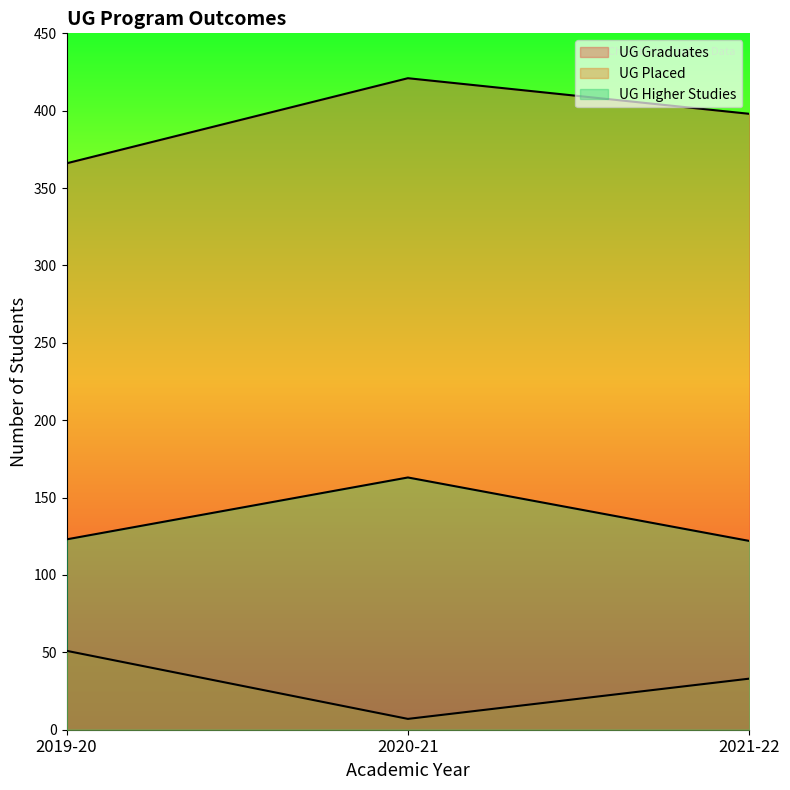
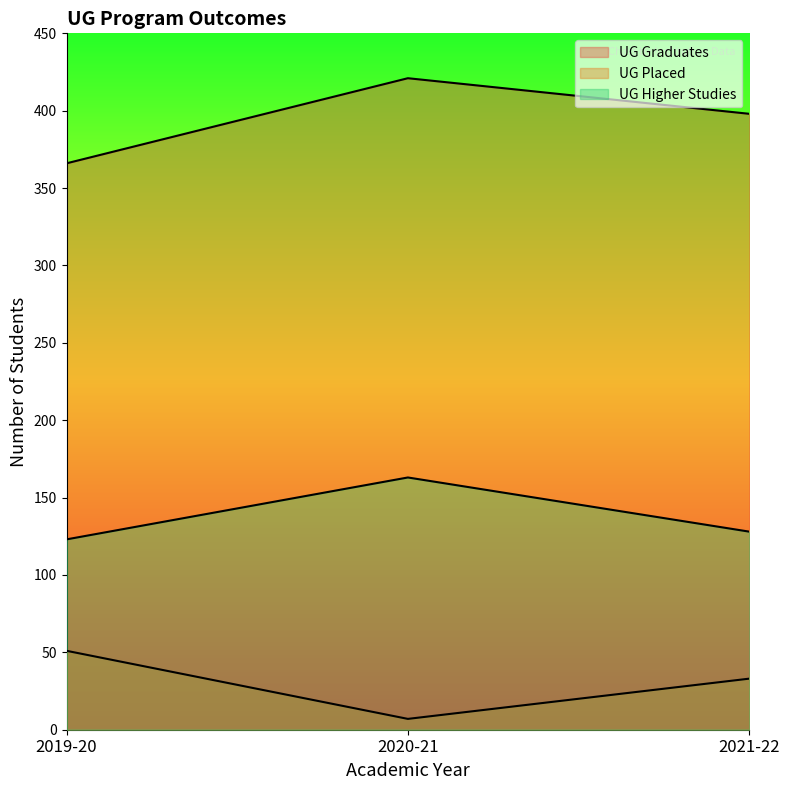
UG Higher Studies, 2021-22: 122 -> 128
